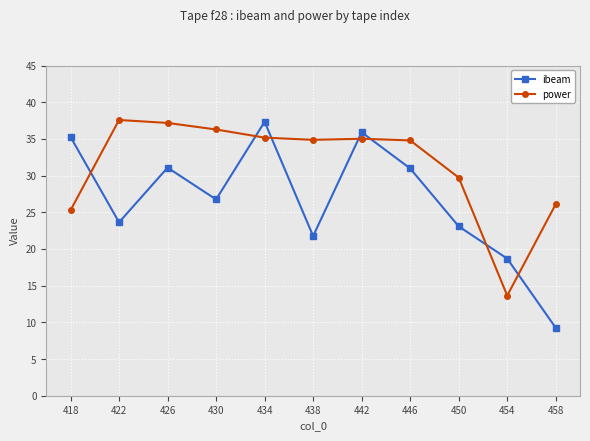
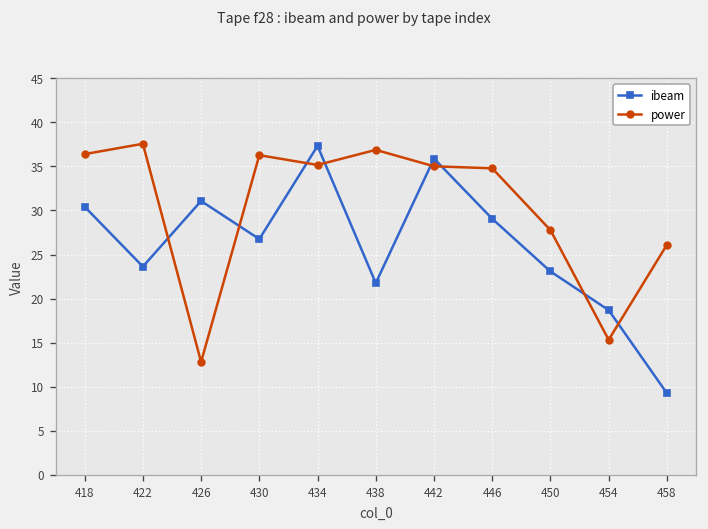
ibeam, 418: 35 -> 30
power, 418: 25 -> 36
power, 426: 37 -> 13
power, 438: 35 -> 37
ibeam, 446: 31 -> 29
power, 450: 30 -> 28
power, 454: 14 -> 15
